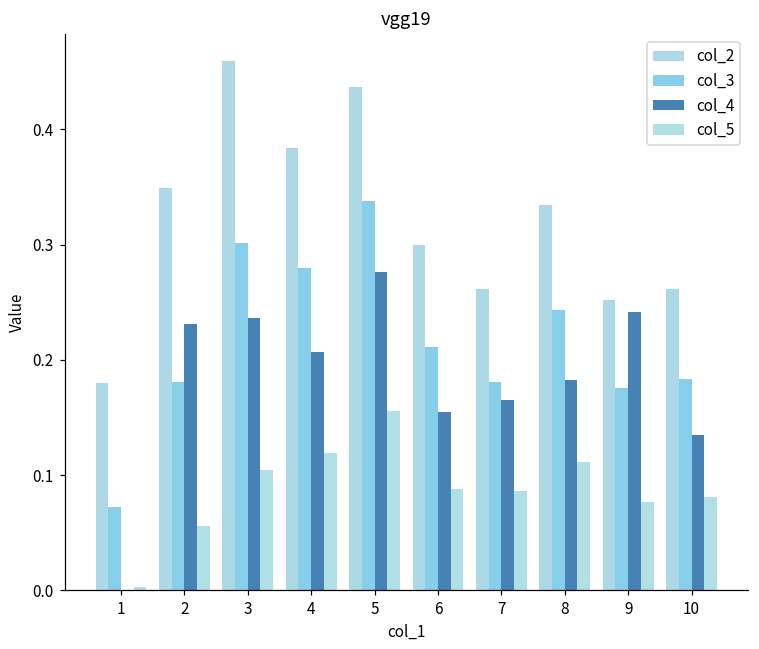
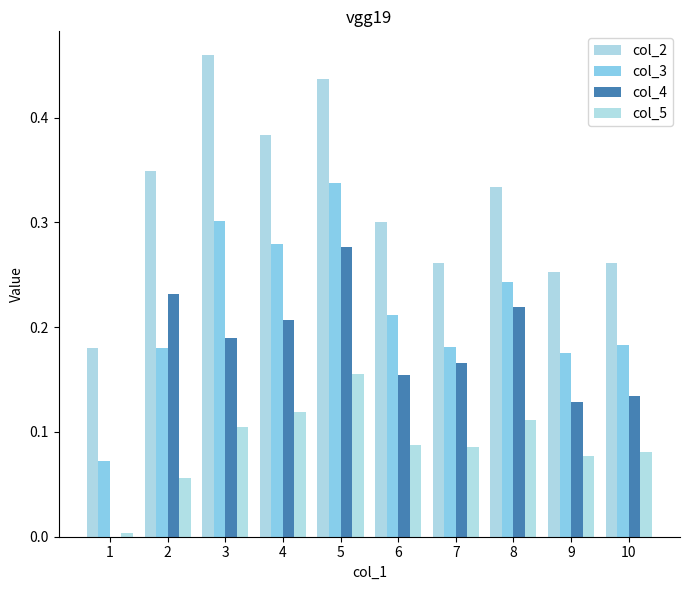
col_4, 3: 0.236 -> 0.190
col_4, 8: 0.182 -> 0.219
col_4, 9: 0.241 -> 0.129
